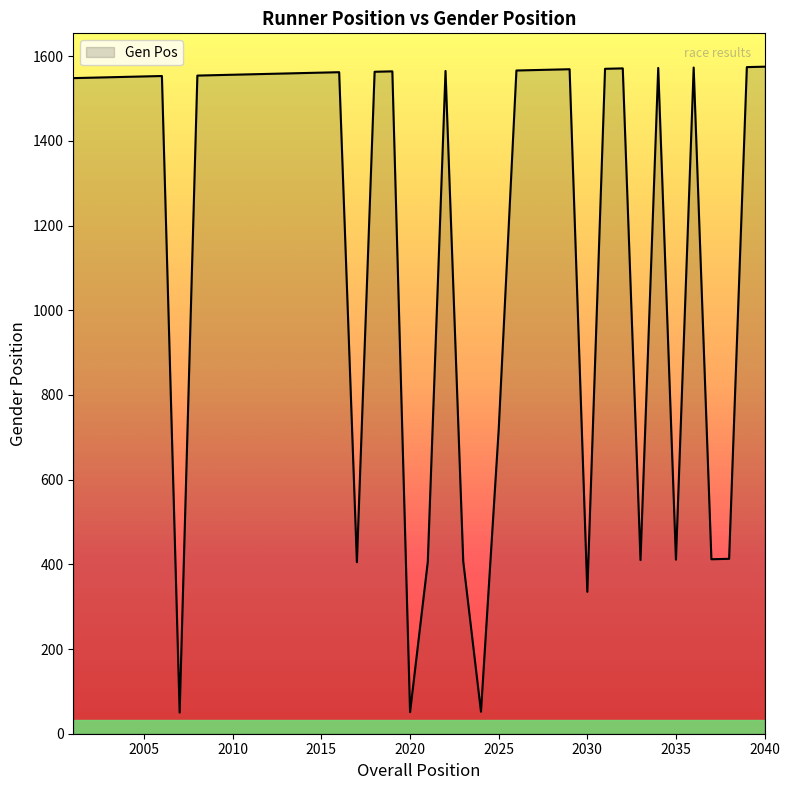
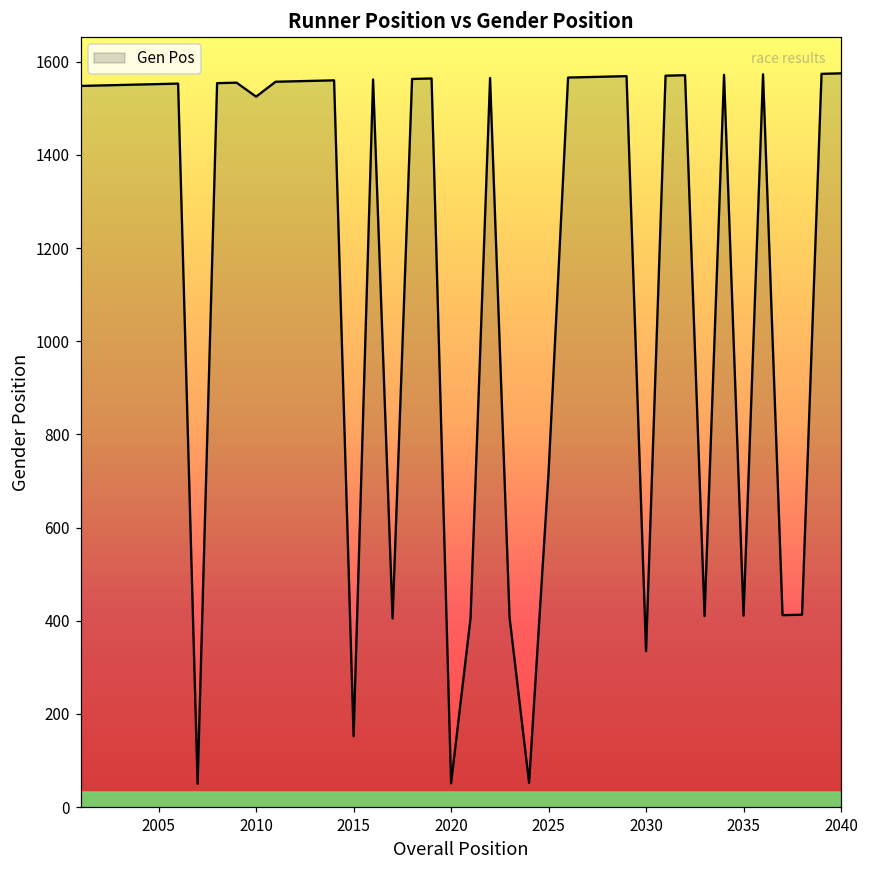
2010: 1560 -> 1530
2015: 1560 -> 150
